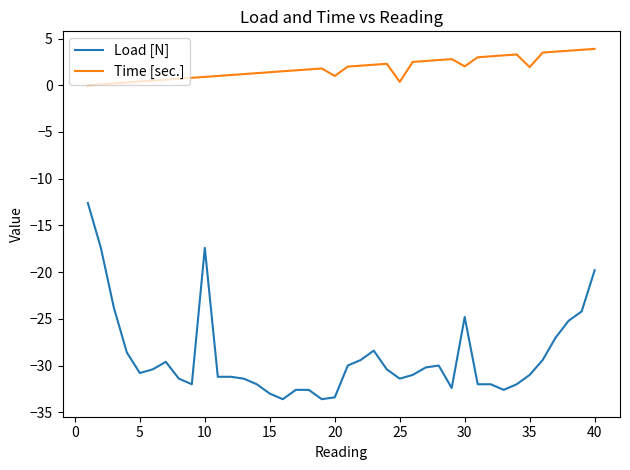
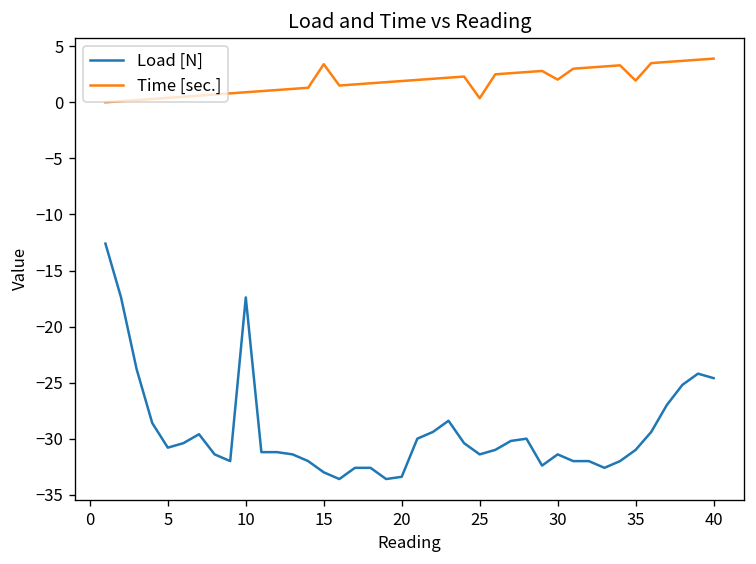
Time [sec.], 15: 1 -> 3
Time [sec.], 20: 1 -> 2
Load [N], 30: -25 -> -31
Load [N], 40: -20 -> -25
